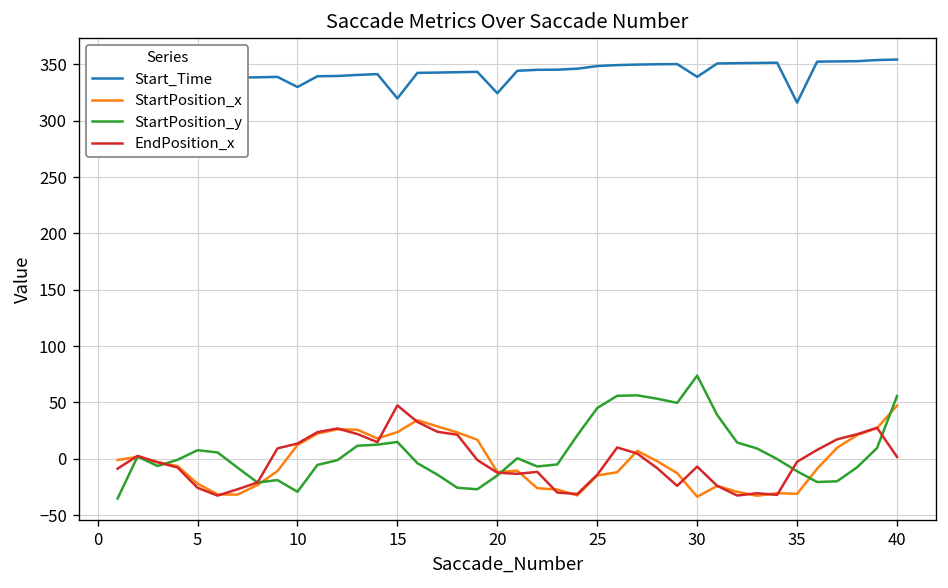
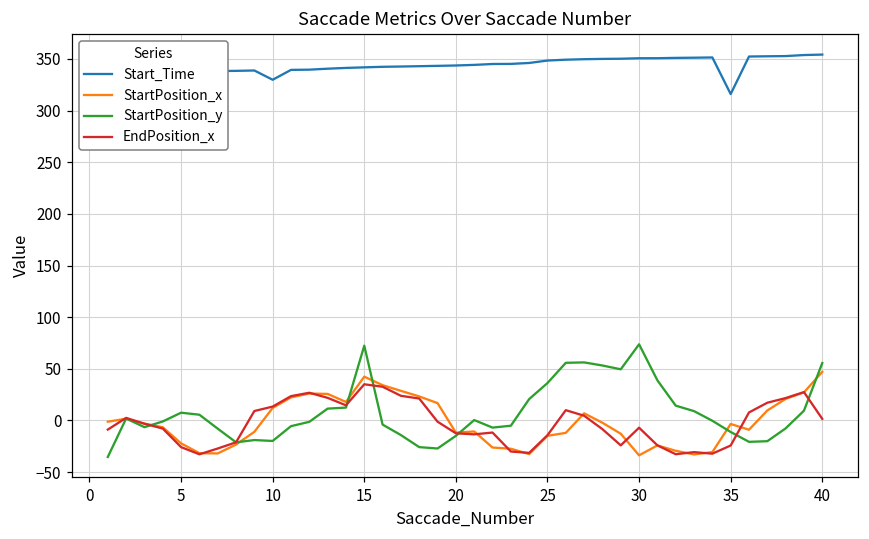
StartPosition_y, 10: -30 -> -20
Start_Time, 15: 320 -> 340
StartPosition_x, 15: 20 -> 40
StartPosition_y, 15: 10 -> 70
EndPosition_x, 15: 50 -> 40
Start_Time, 20: 320 -> 340
StartPosition_y, 25: 45 -> 36
Start_Time, 30: 340 -> 350
StartPosition_x, 35: -30 -> 0
EndPosition_x, 35: 0 -> -20
